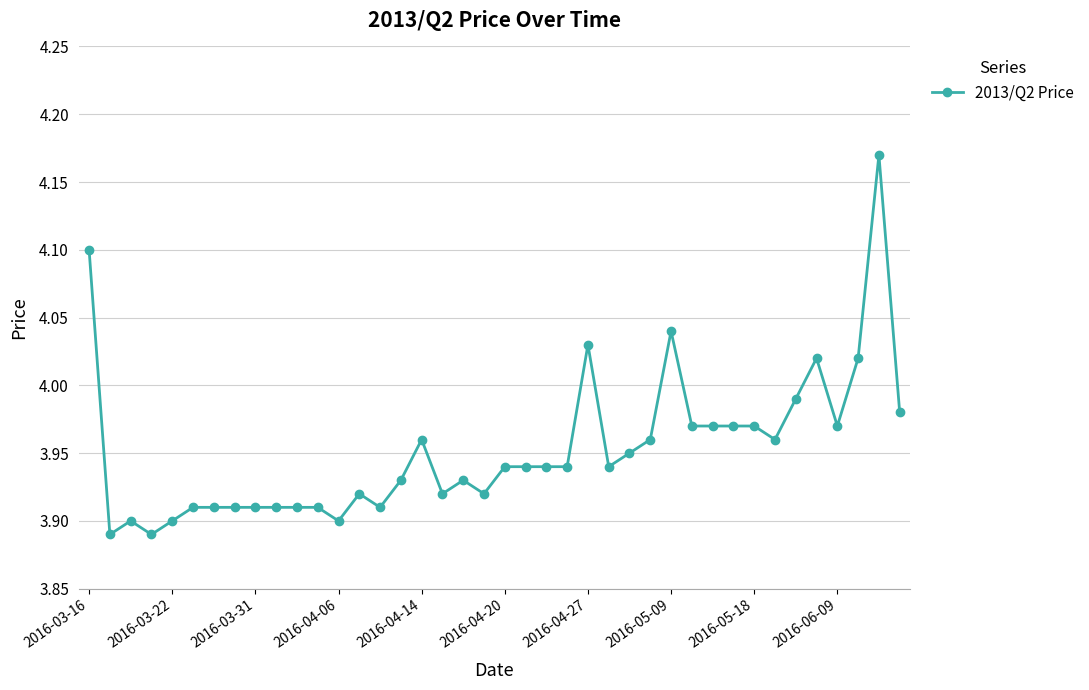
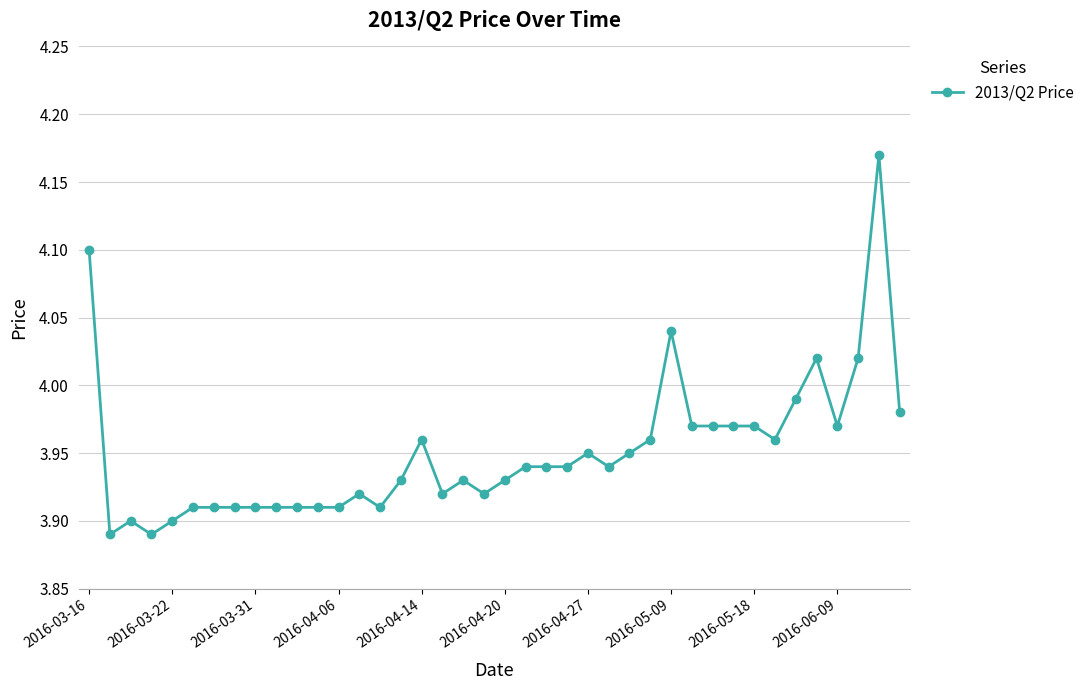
2016-04-06: 3.90 -> 3.91
2016-04-20: 3.94 -> 3.93
2016-04-27: 4.03 -> 3.95
